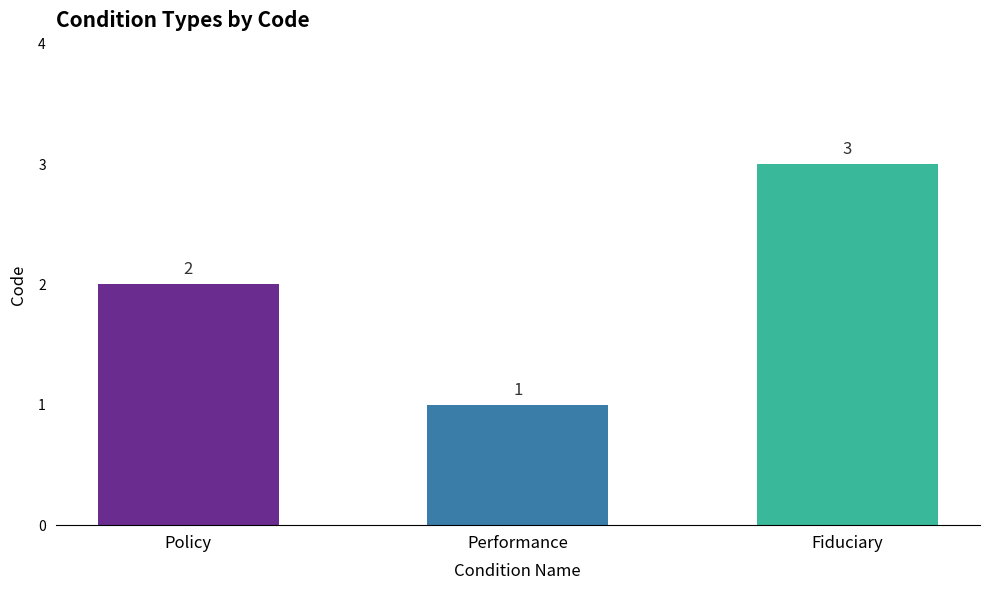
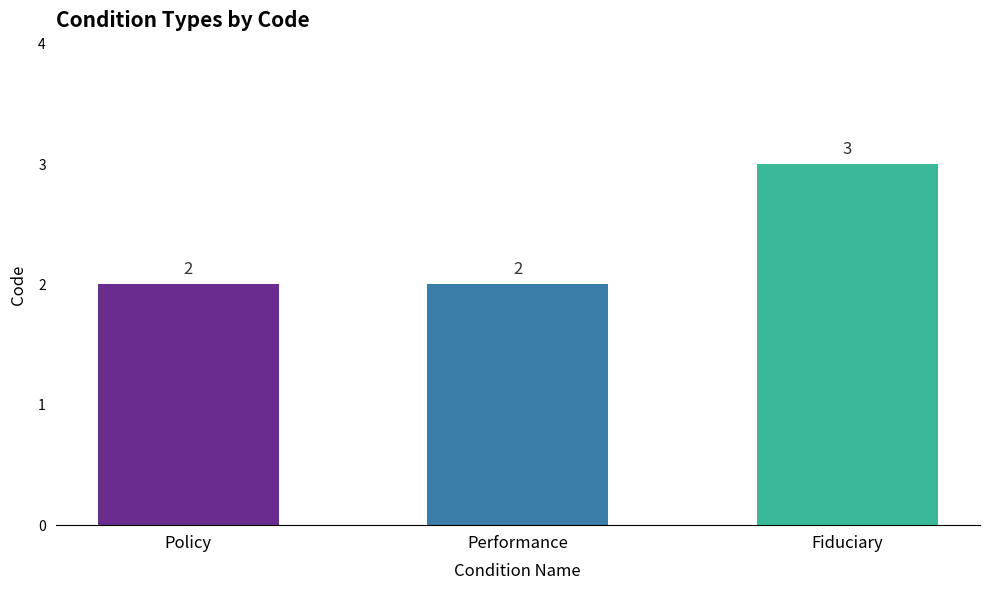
Performance: 1 -> 2
